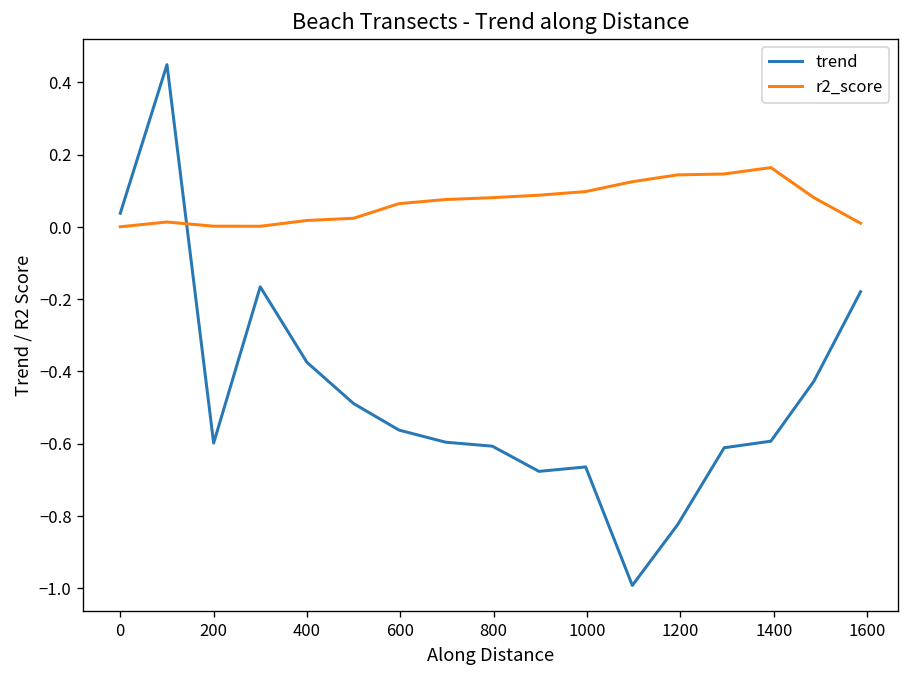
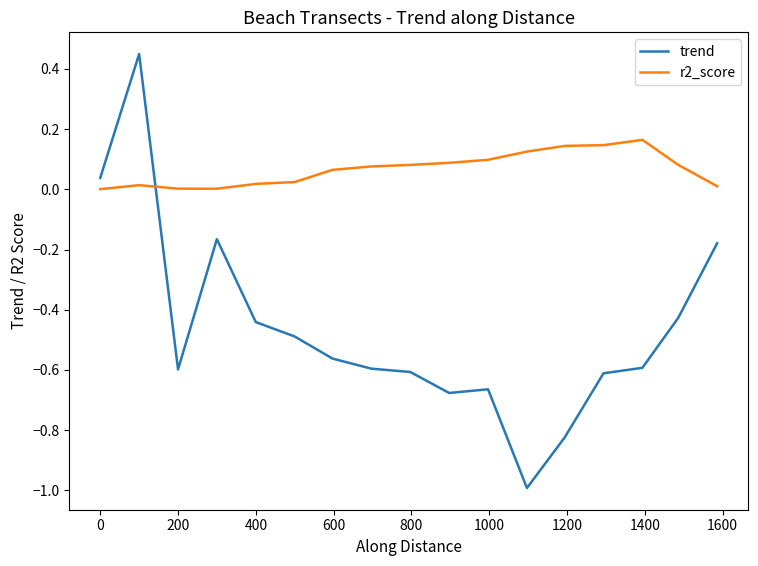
trend, 400: -0.37 -> -0.44
